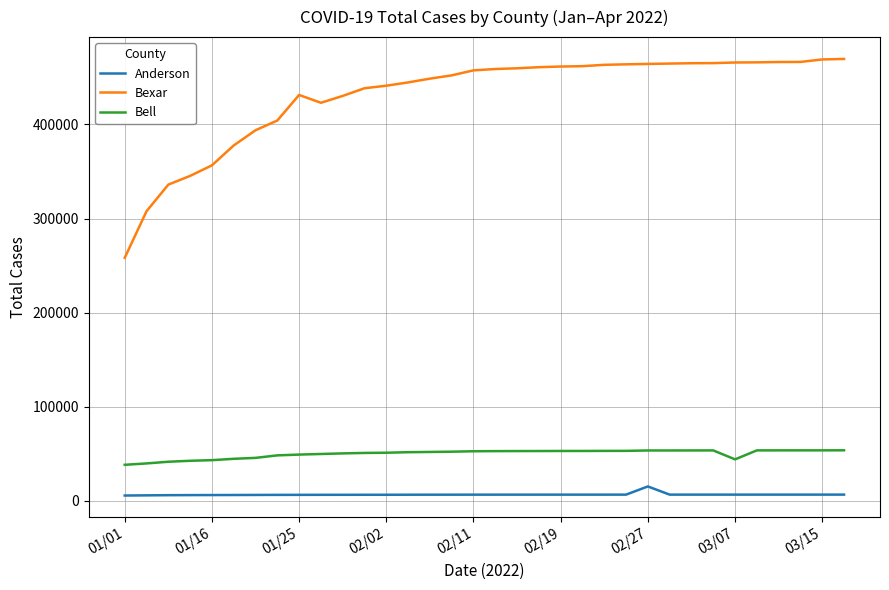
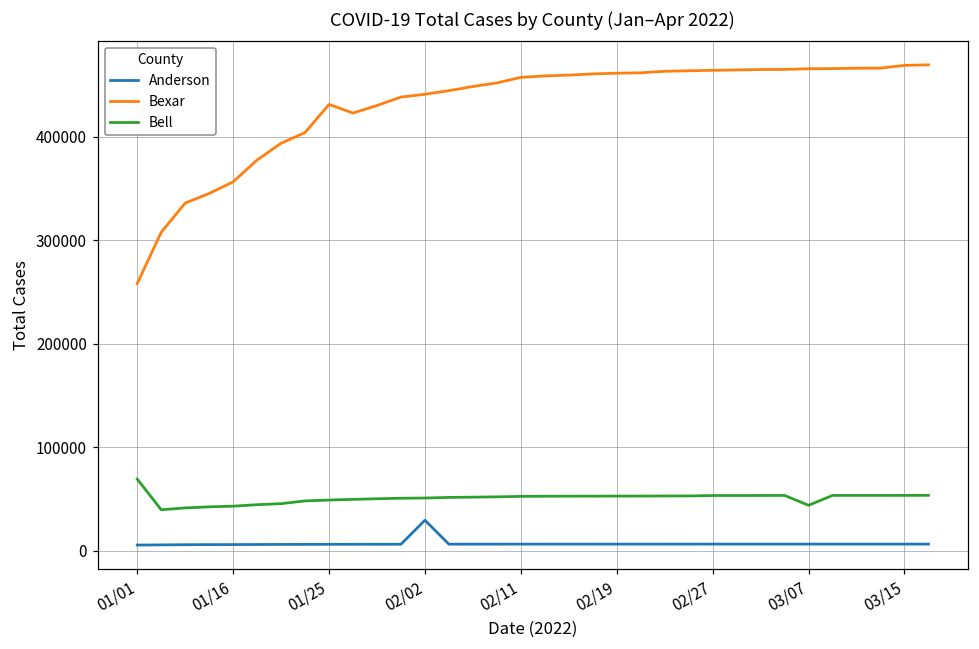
Bell, 01/01: 40000 -> 70000
Anderson, 02/02: 10000 -> 30000
Anderson, 02/27: 20000 -> 10000
